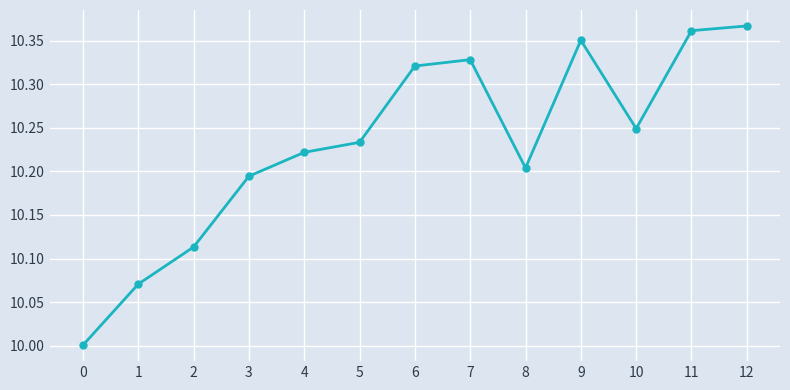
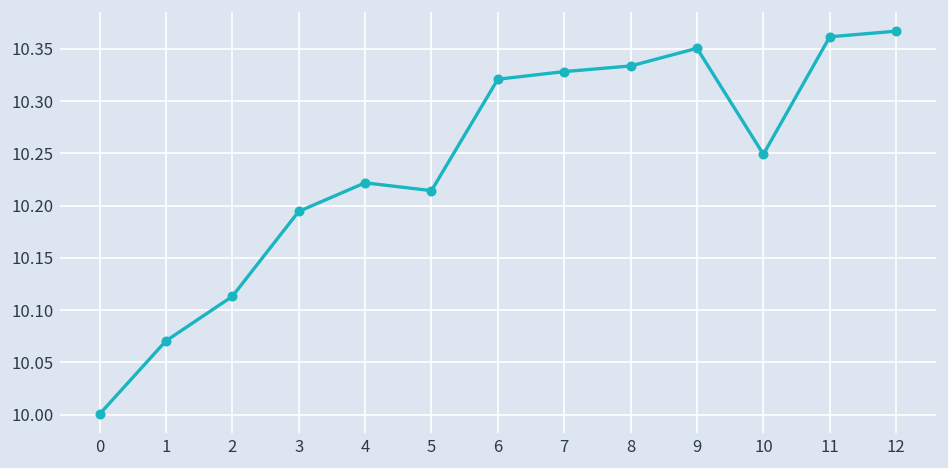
5: 10.23 -> 10.21
8: 10.20 -> 10.33
